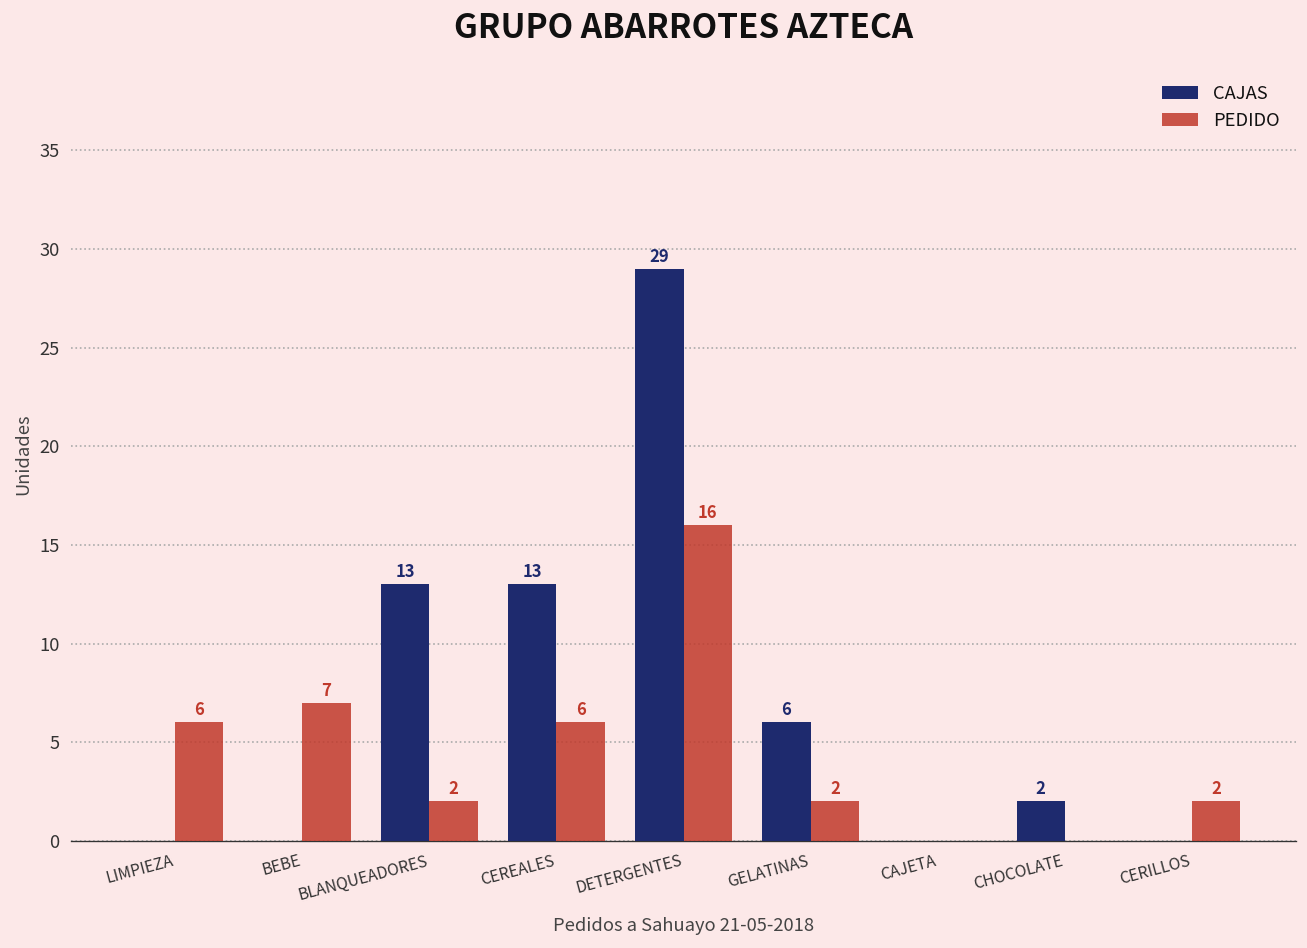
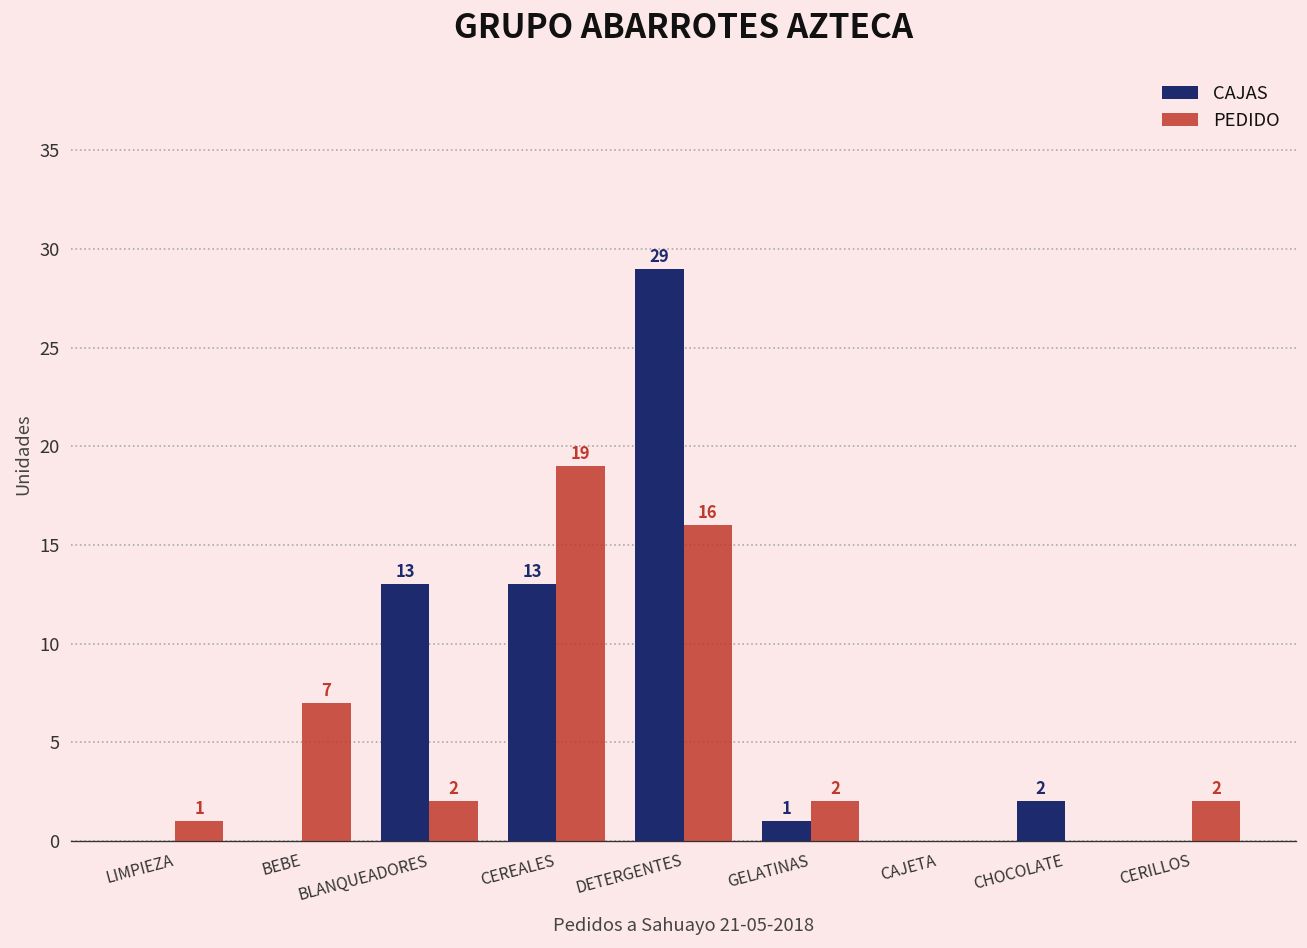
PEDIDO, LIMPIEZA: 6 -> 1
PEDIDO, CEREALES: 6 -> 19
CAJAS, GELATINAS: 6 -> 1
